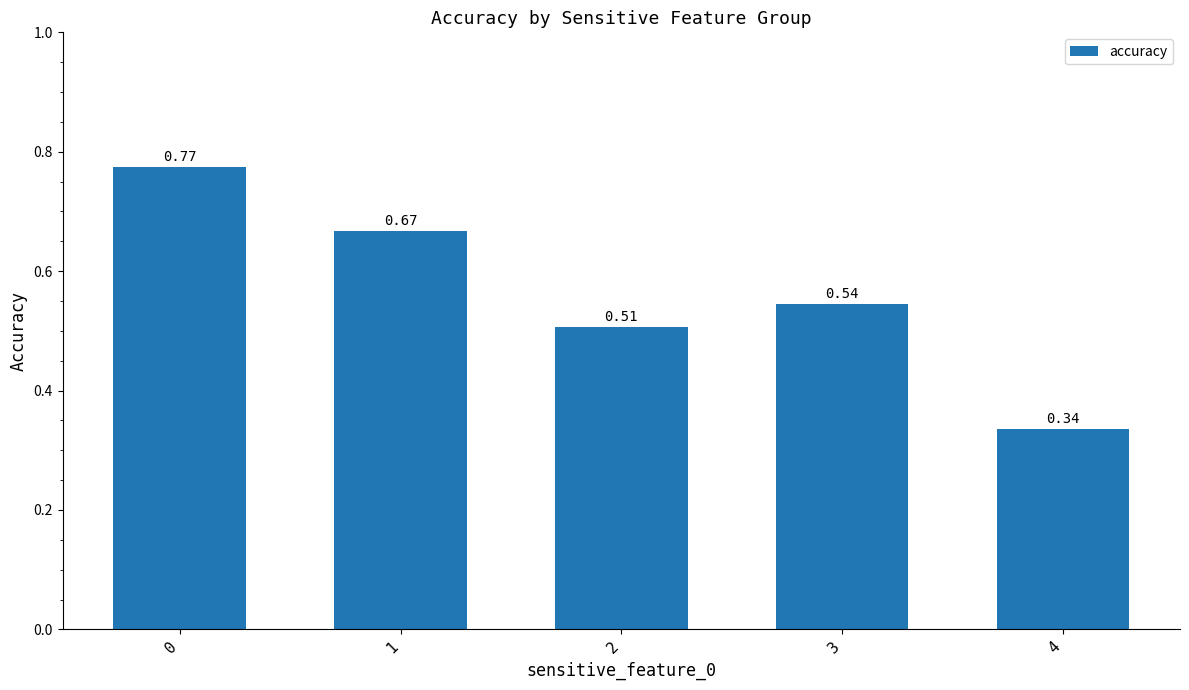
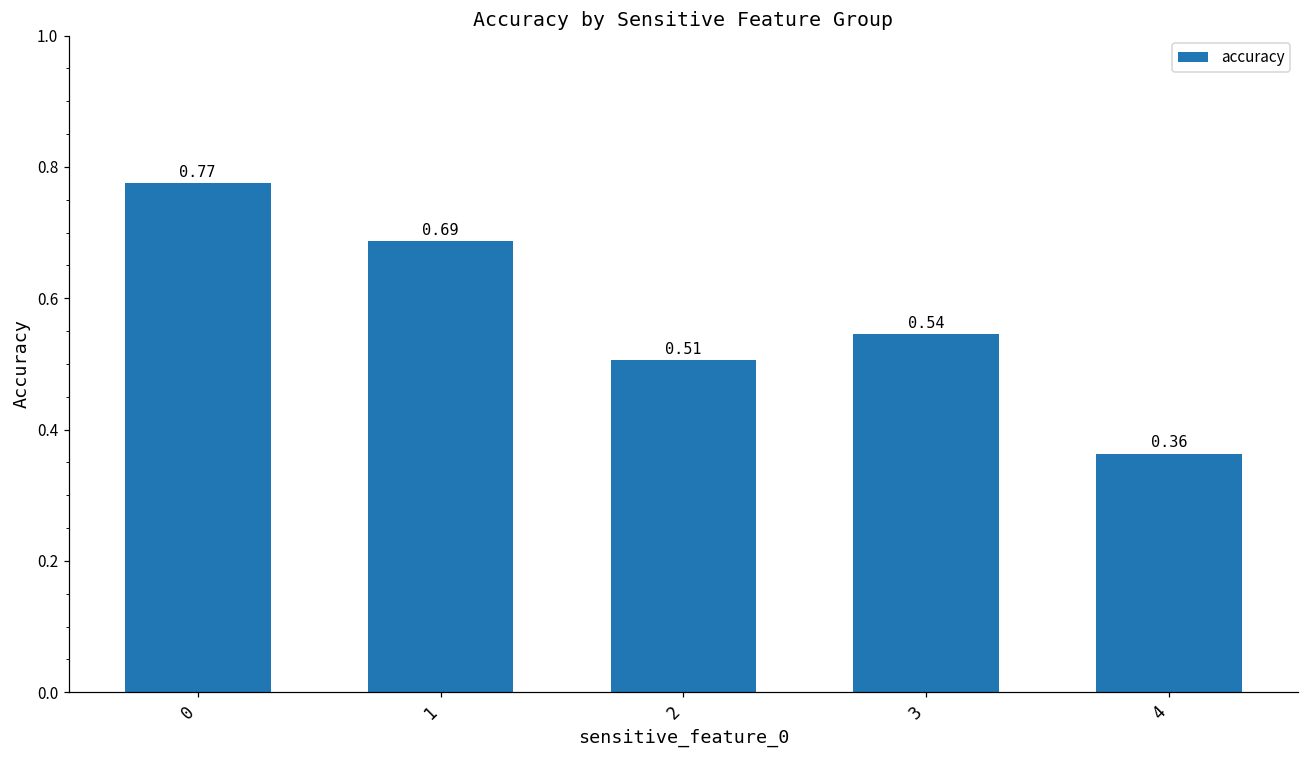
1: 0.67 -> 0.69
4: 0.34 -> 0.36
